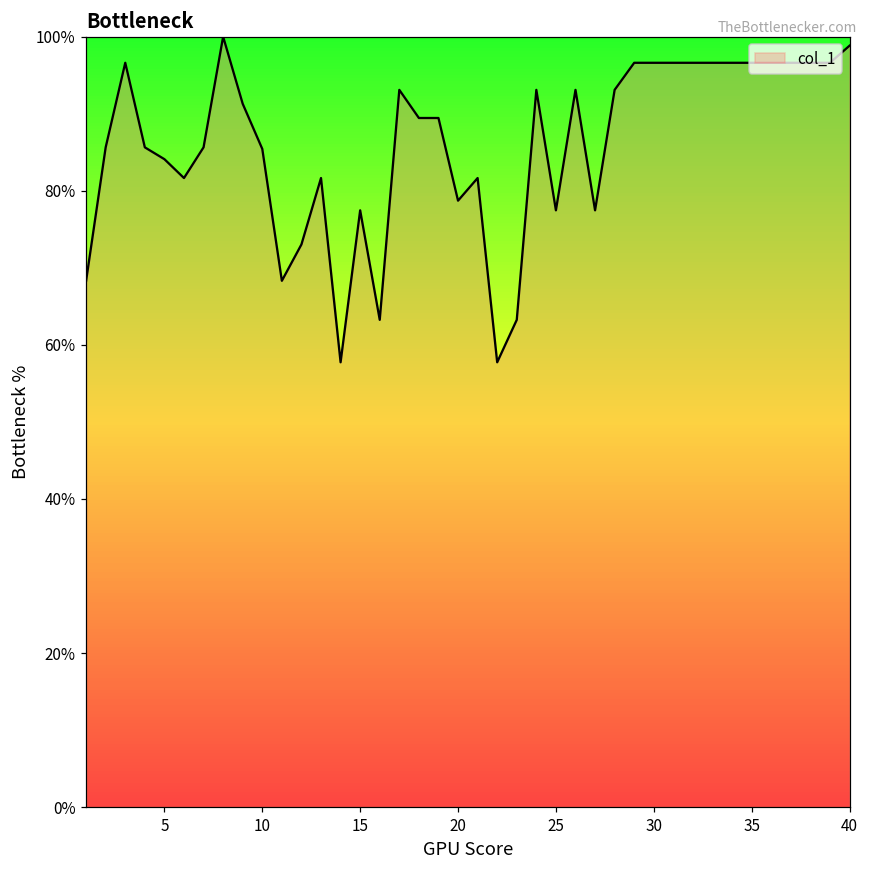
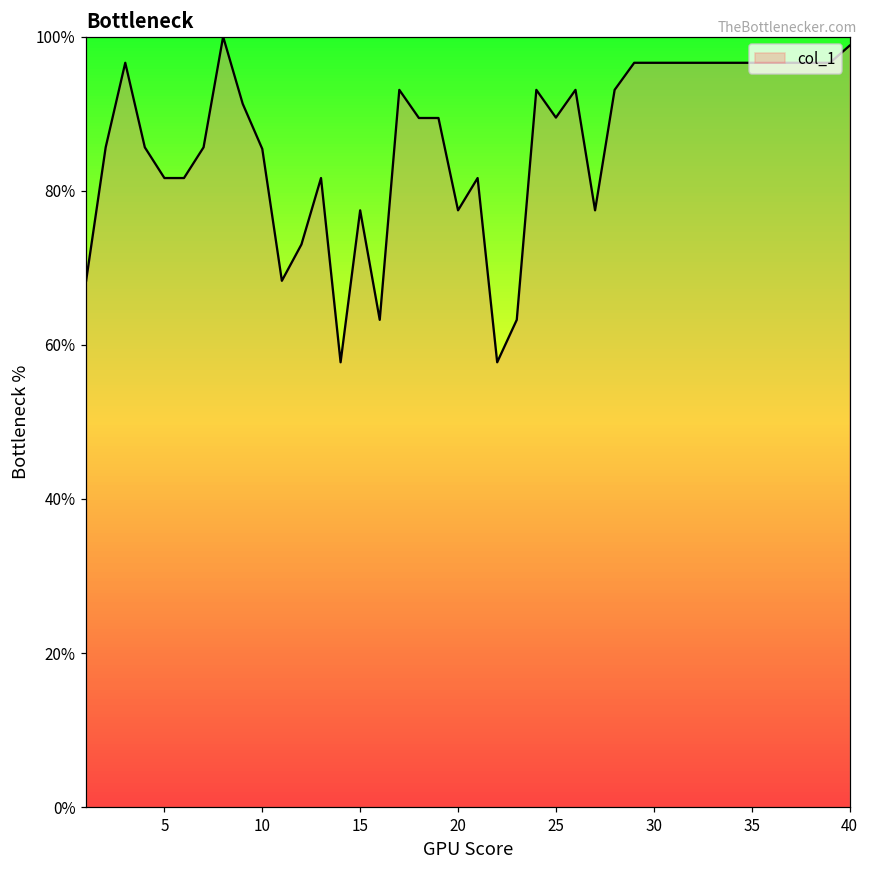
5: 84% -> 82%
20: 79% -> 77%
25: 77% -> 89%
